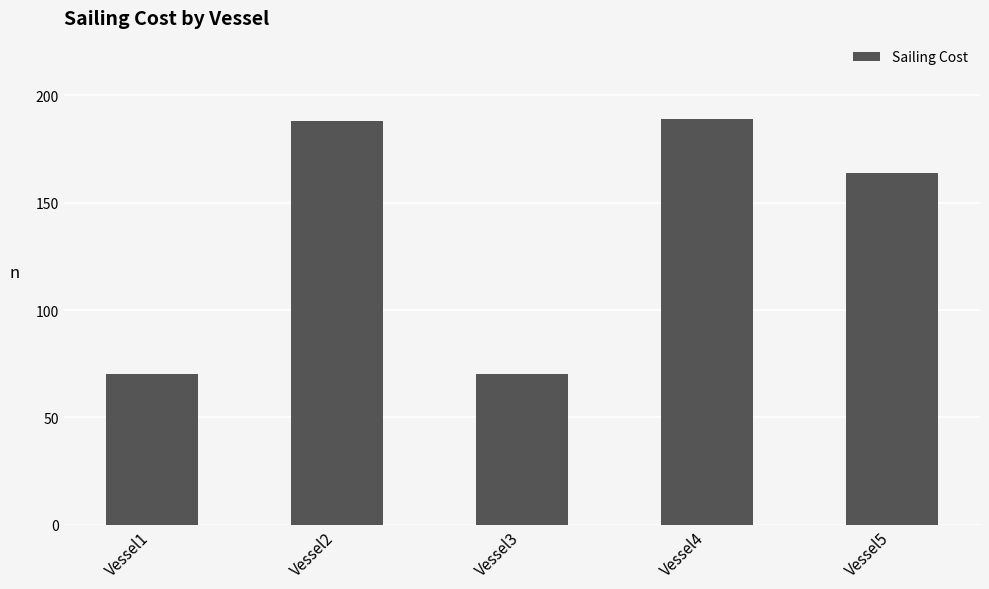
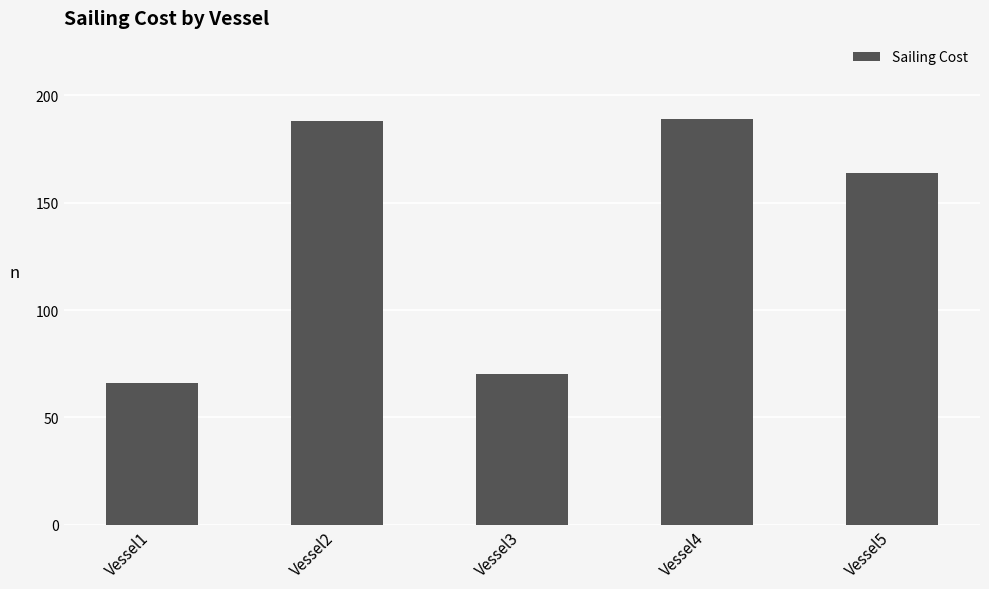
Vessel1: 70 -> 66
